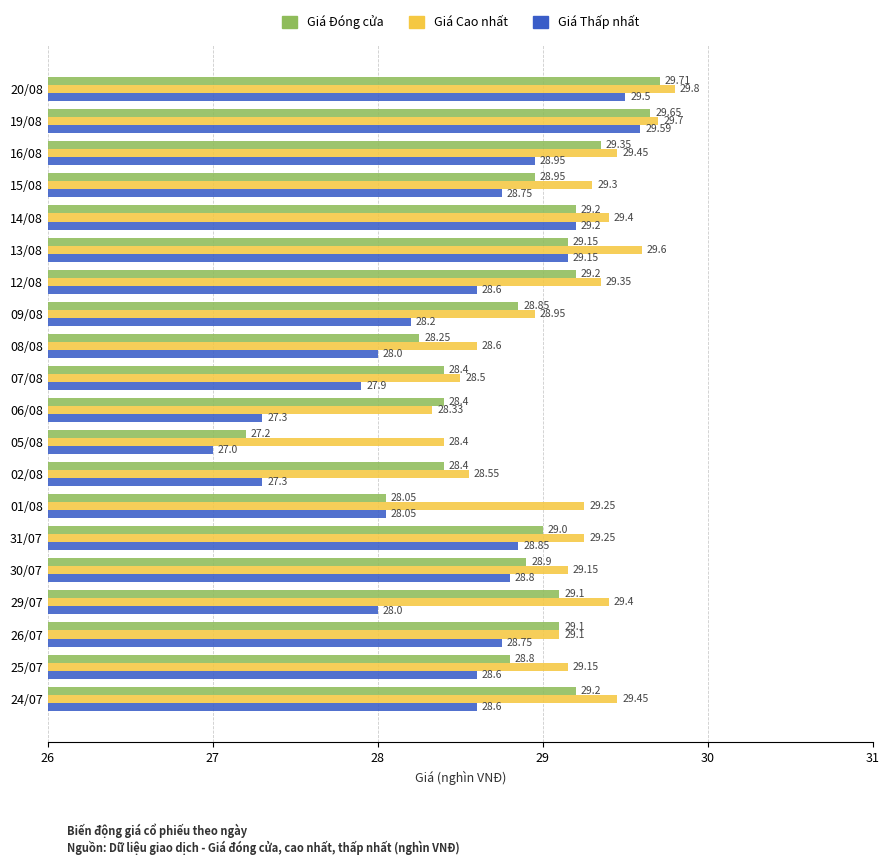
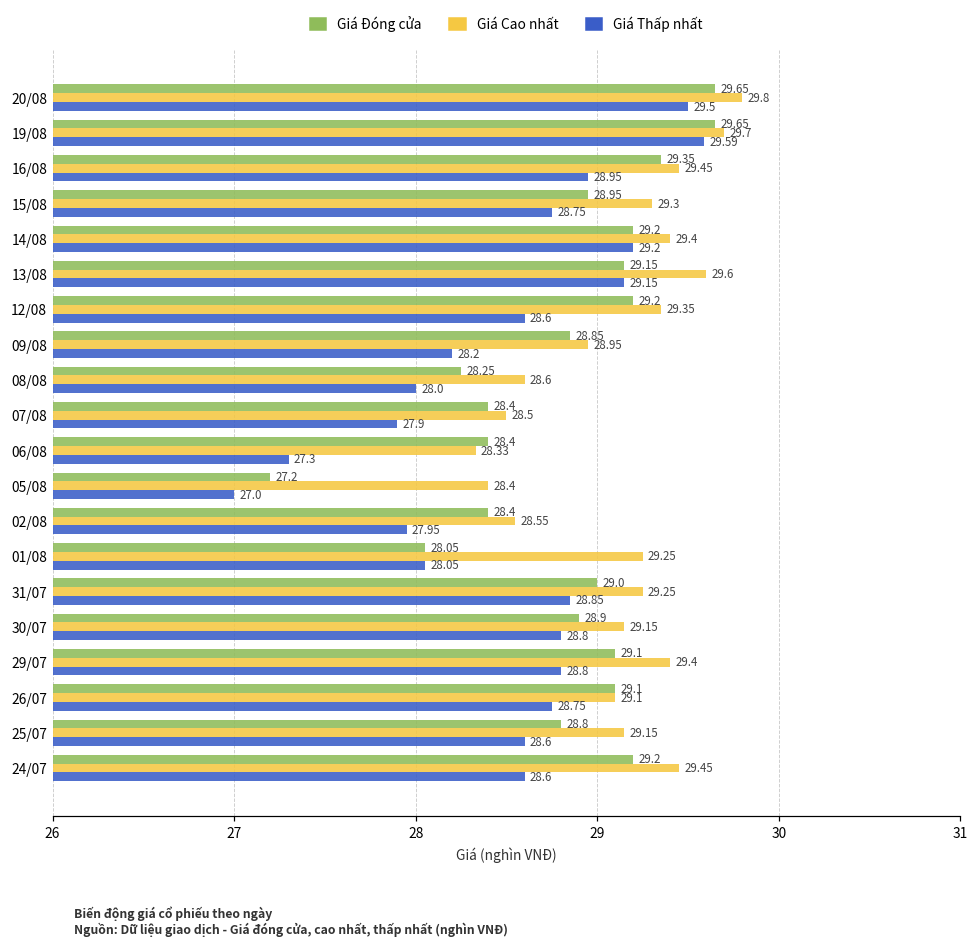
Giá Đóng cửa, 20/08: 29.71 -> 29.65
Giá Thấp nhất, 02/08: 27.3 -> 27.95
Giá Thấp nhất, 29/07: 28.0 -> 28.8
